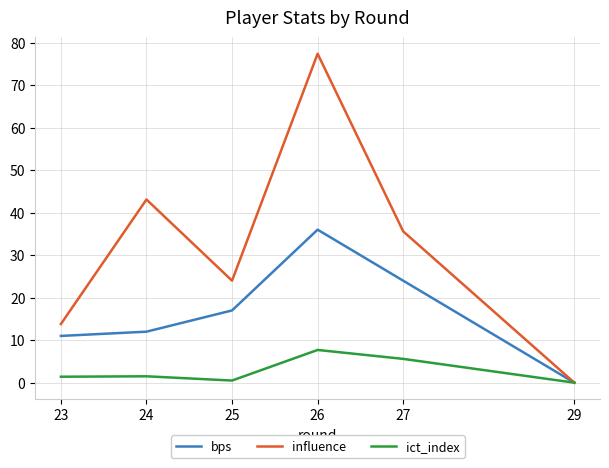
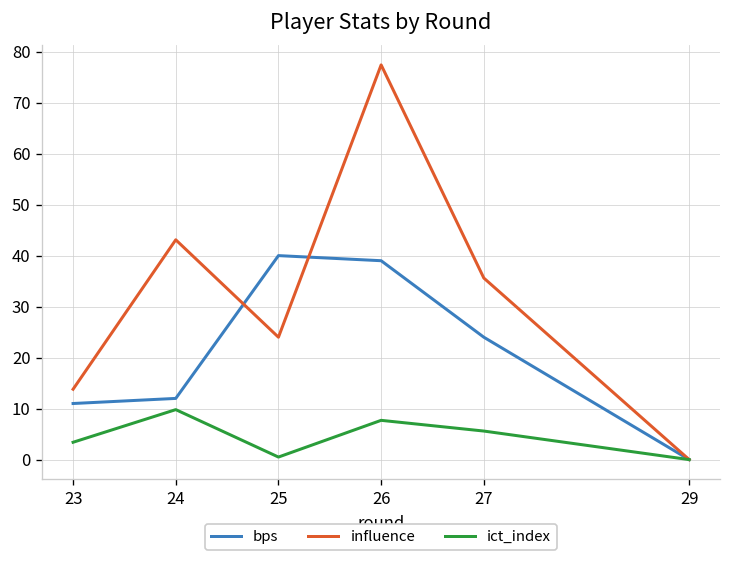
ict_index, 23: 1 -> 3
ict_index, 24: 2 -> 10
bps, 25: 17 -> 40
bps, 26: 36 -> 39
